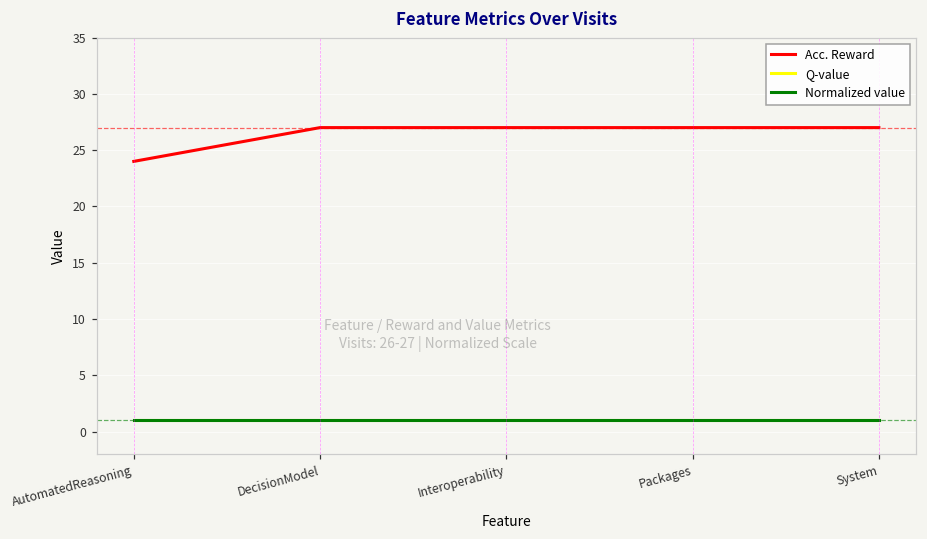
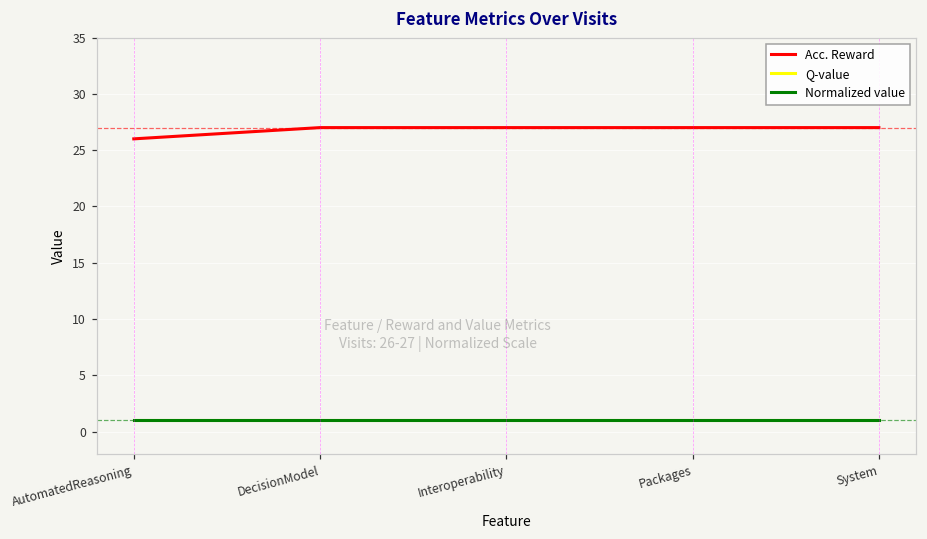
Acc. Reward, AutomatedReasoning: 24 -> 26
